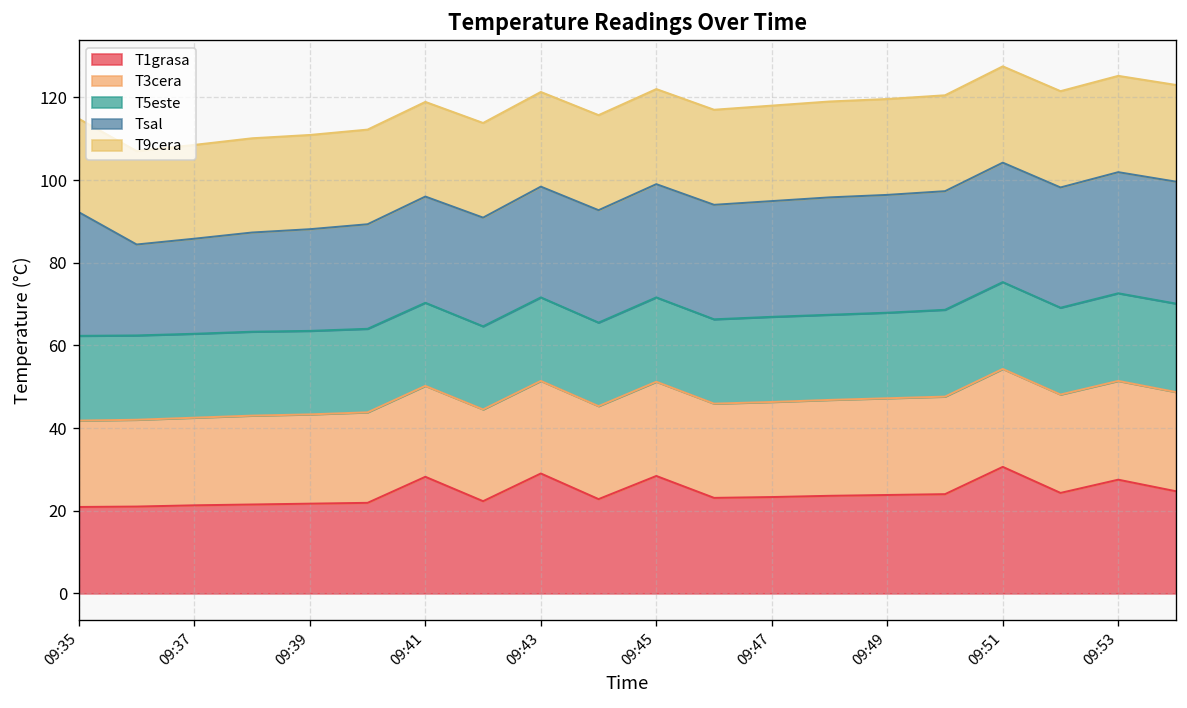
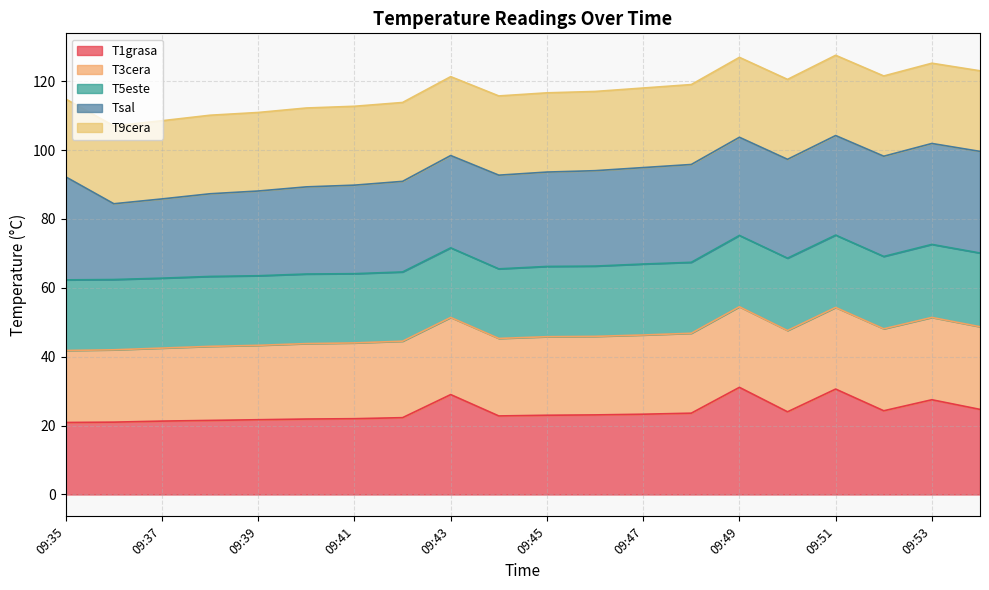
T1grasa, 09:41: 28 -> 22
T1grasa, 09:45: 28 -> 23
T1grasa, 09:49: 24 -> 31
